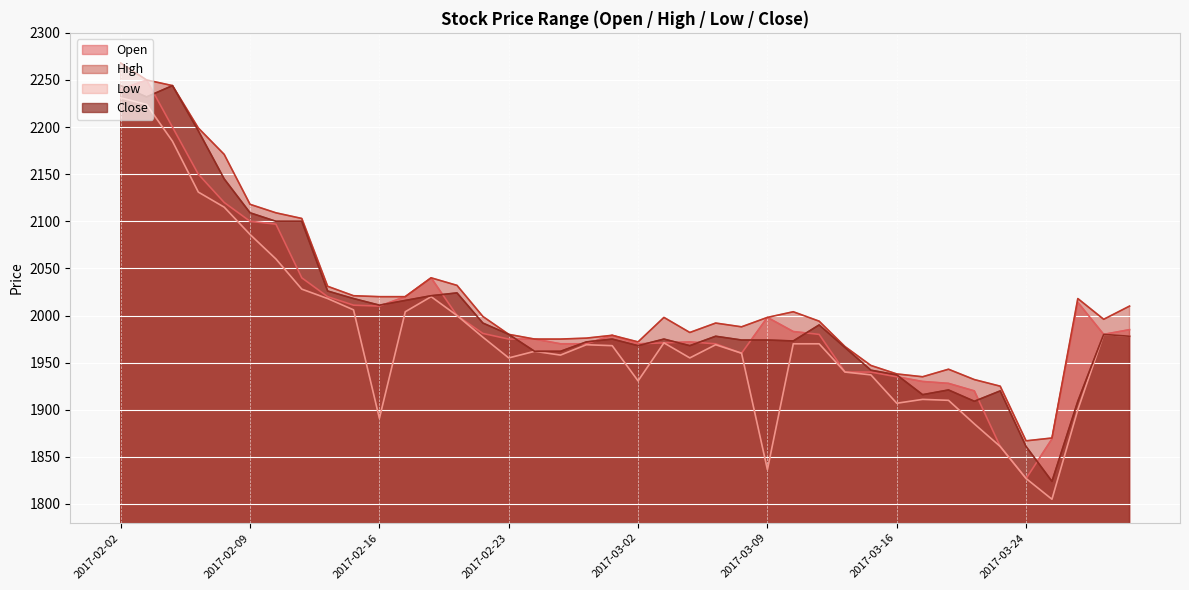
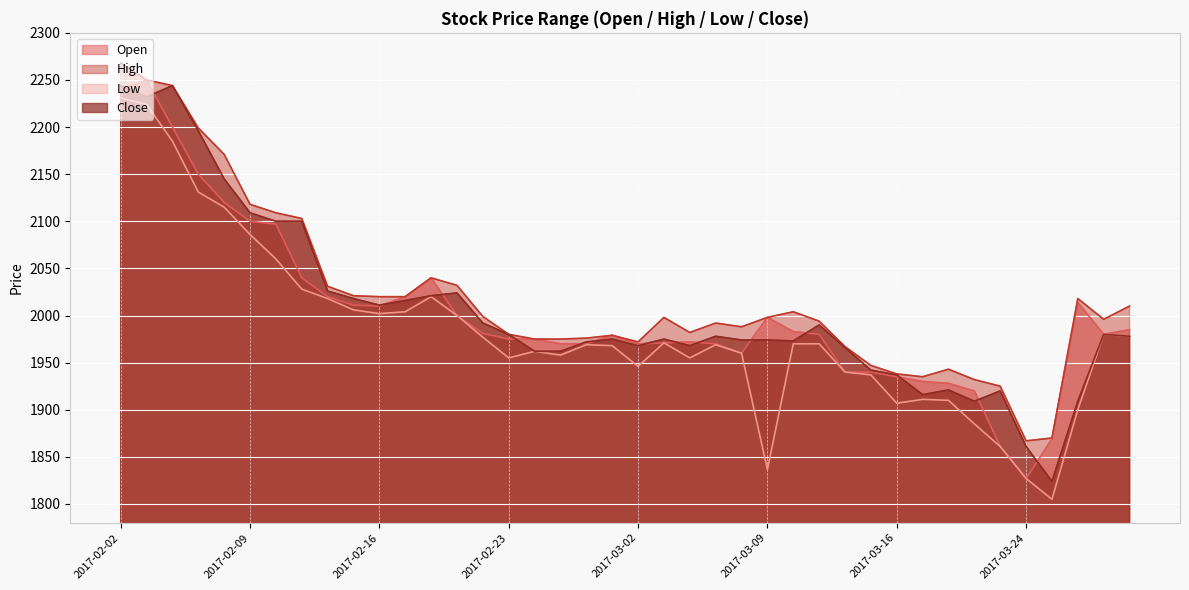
Low, 2017-02-16: 1890 -> 2000
Low, 2017-03-02: 1930 -> 1950
